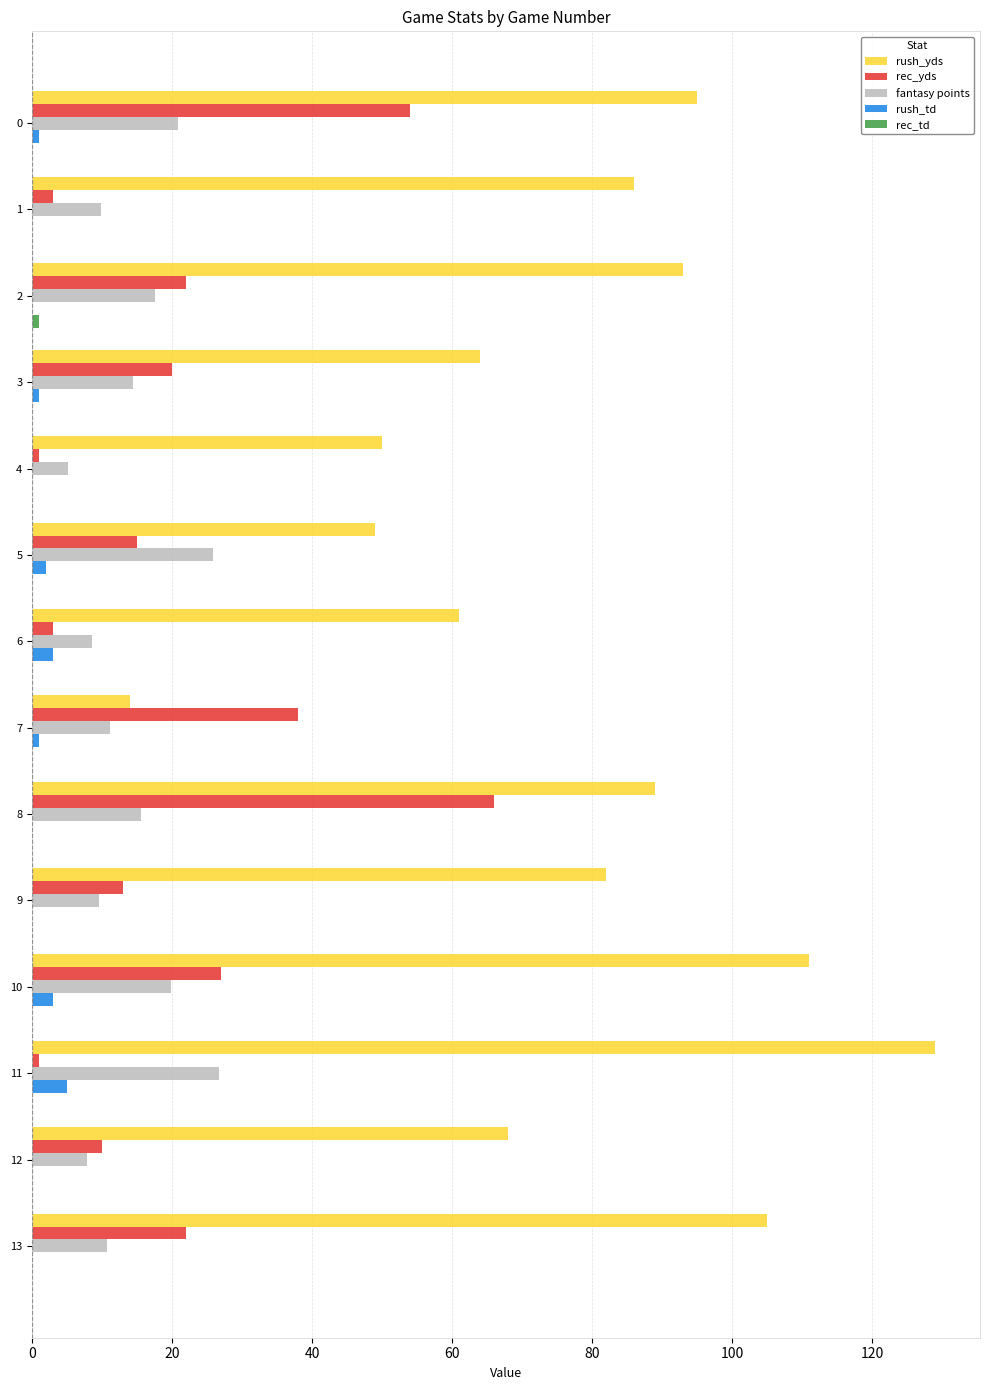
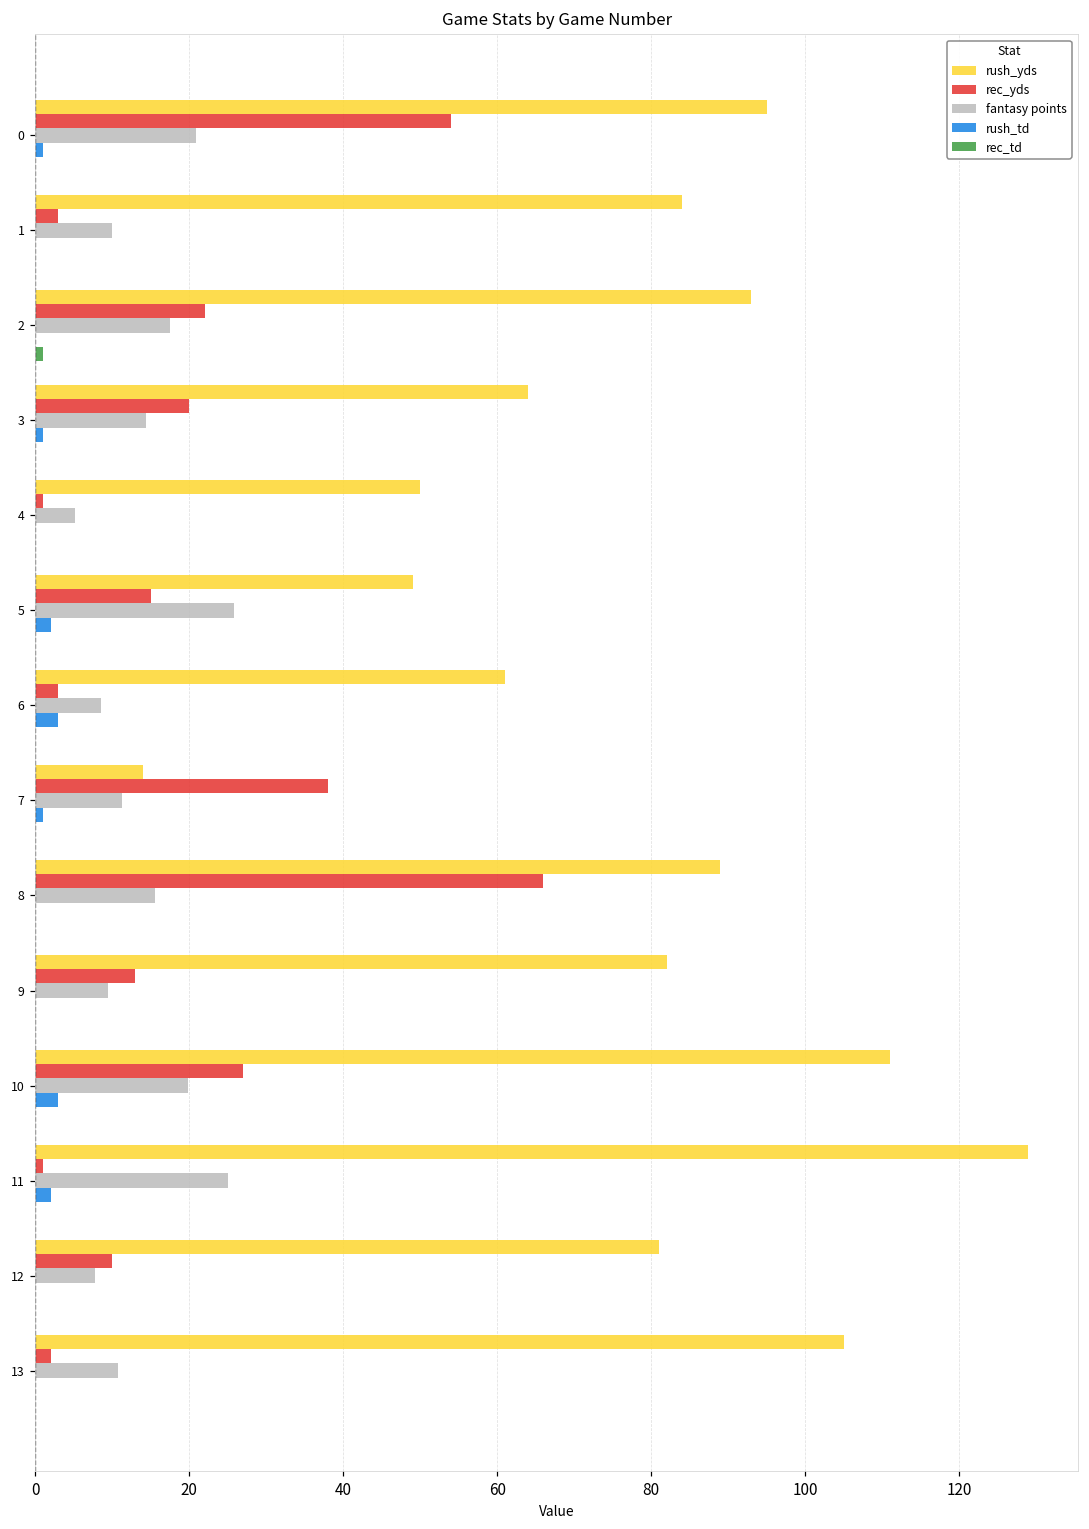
rush_yds, 1: 86 -> 84
fantasy points, 11: 27 -> 25
rush_td, 11: 5 -> 2
rush_yds, 12: 68 -> 81
rec_yds, 13: 22 -> 2
